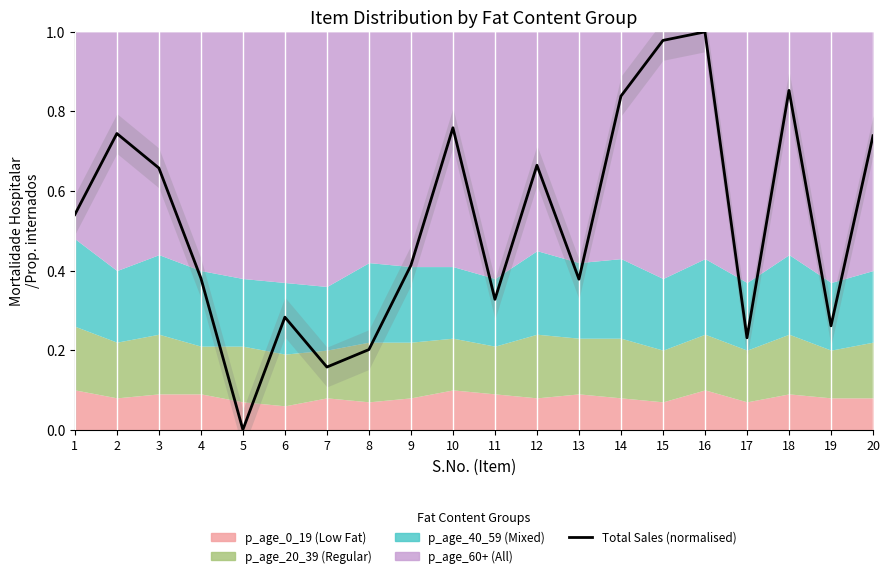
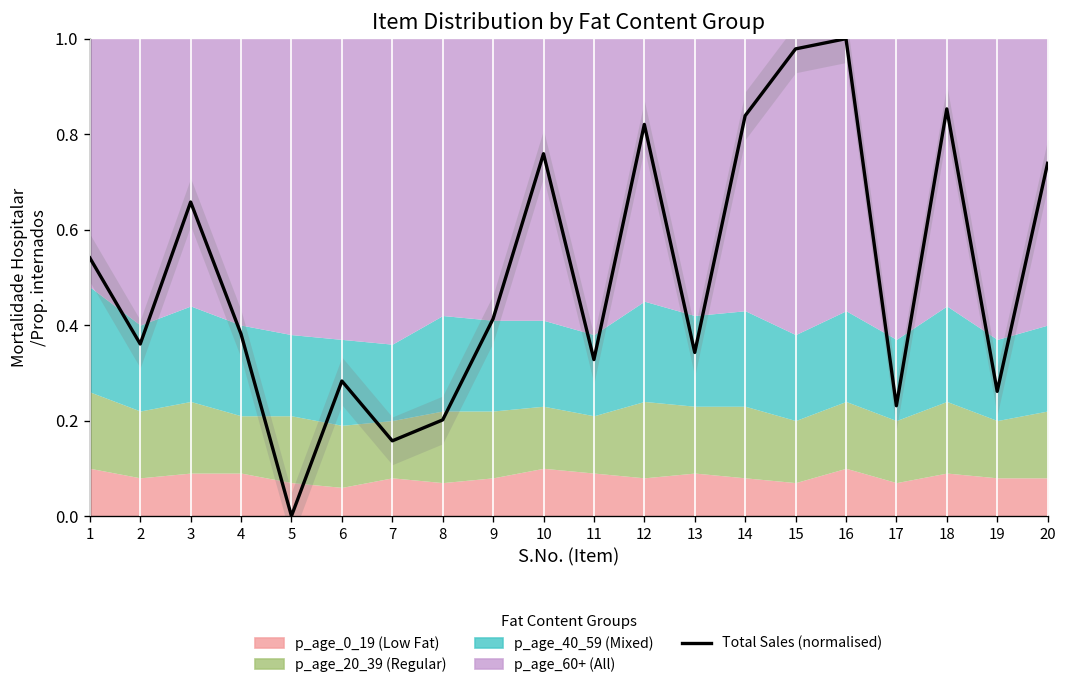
Total Sales (normalised), 2: 0.74 -> 0.36
Total Sales (normalised), 12: 0.66 -> 0.82
Total Sales (normalised), 13: 0.38 -> 0.34
